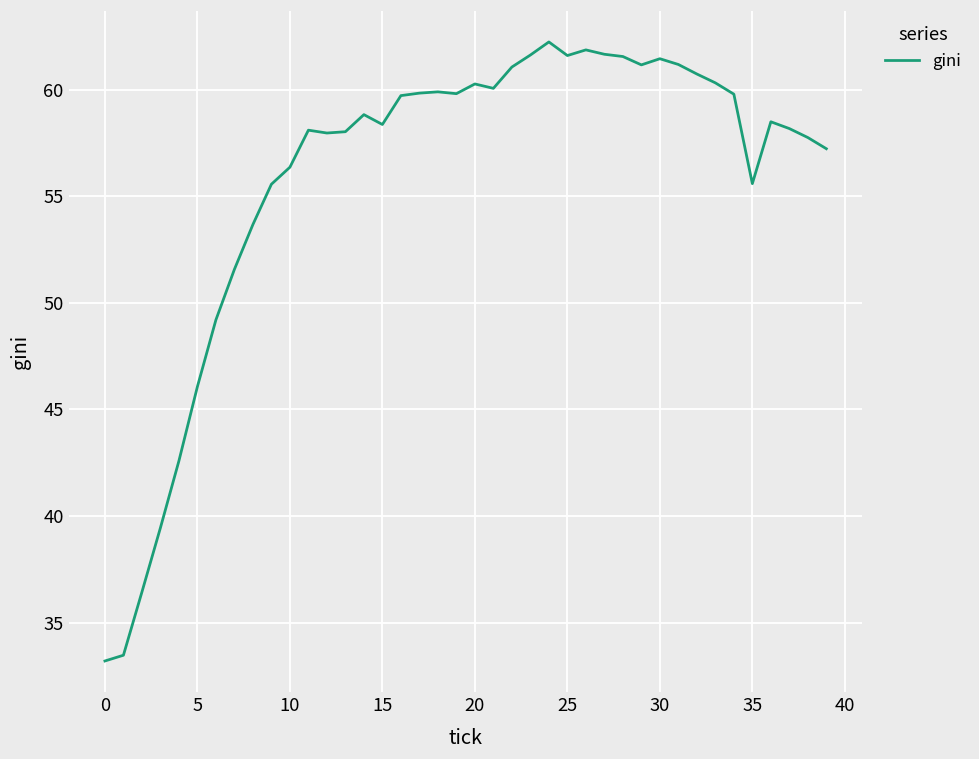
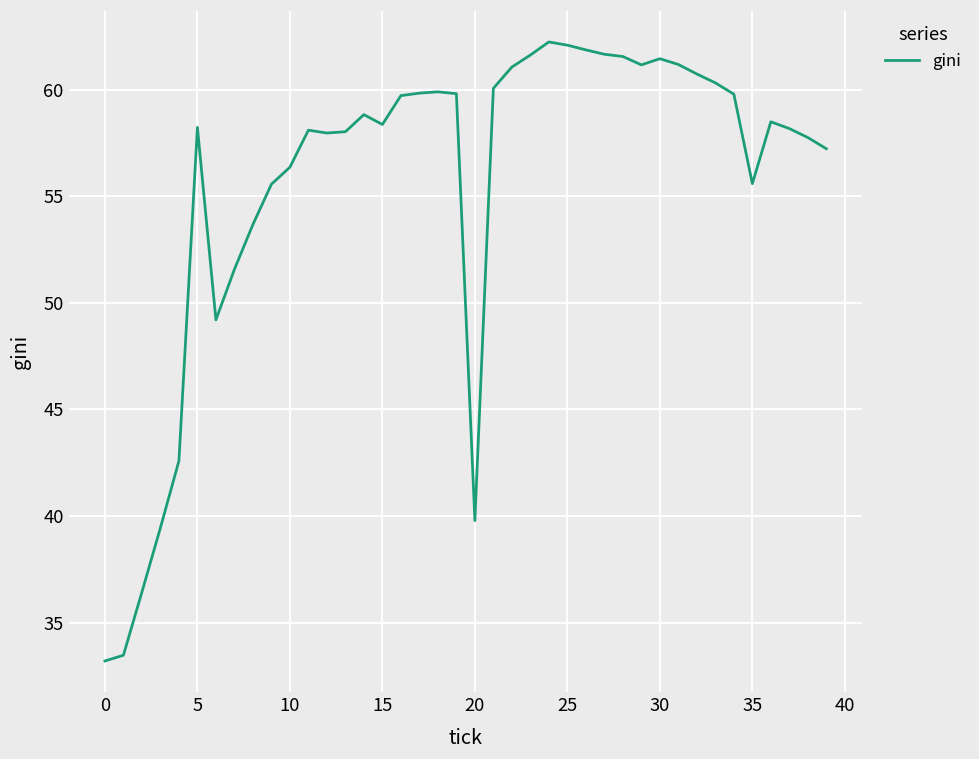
5: 46.1 -> 58.2
20: 60.3 -> 39.8
25: 61.6 -> 62.1
